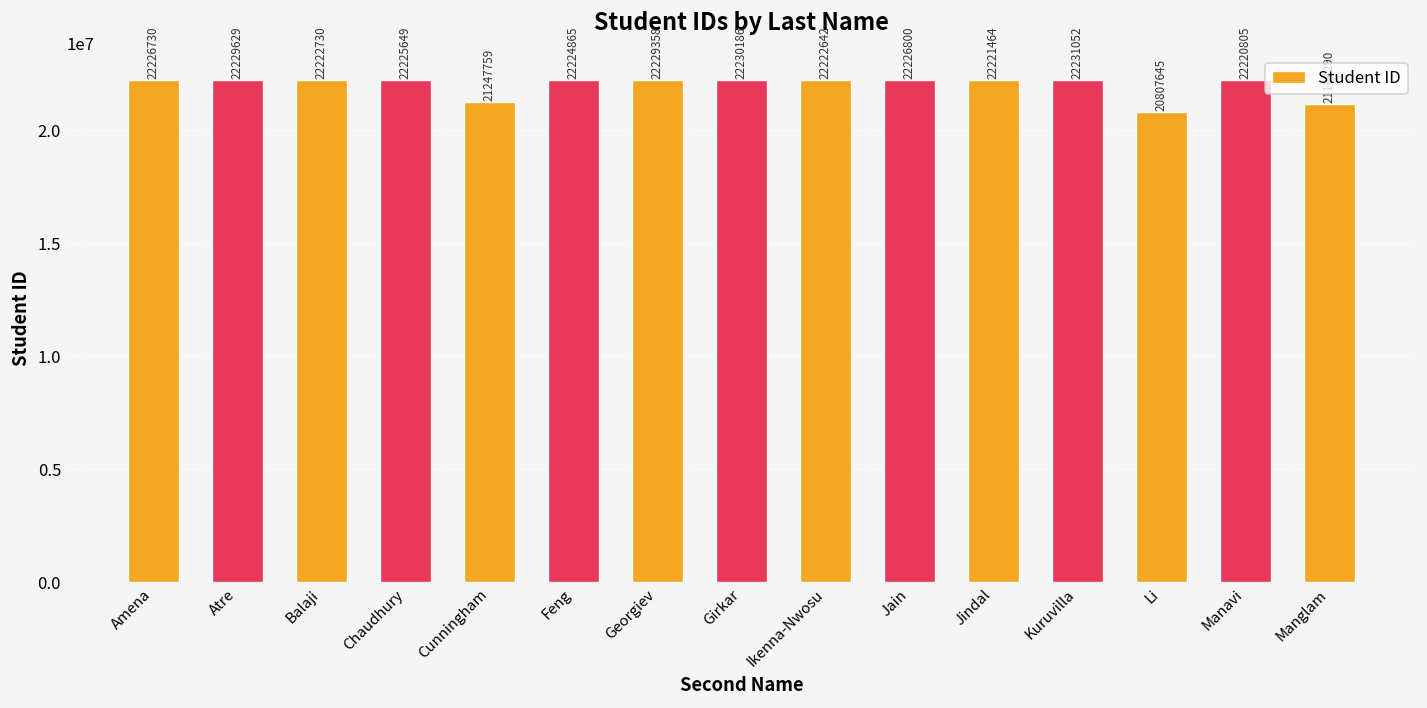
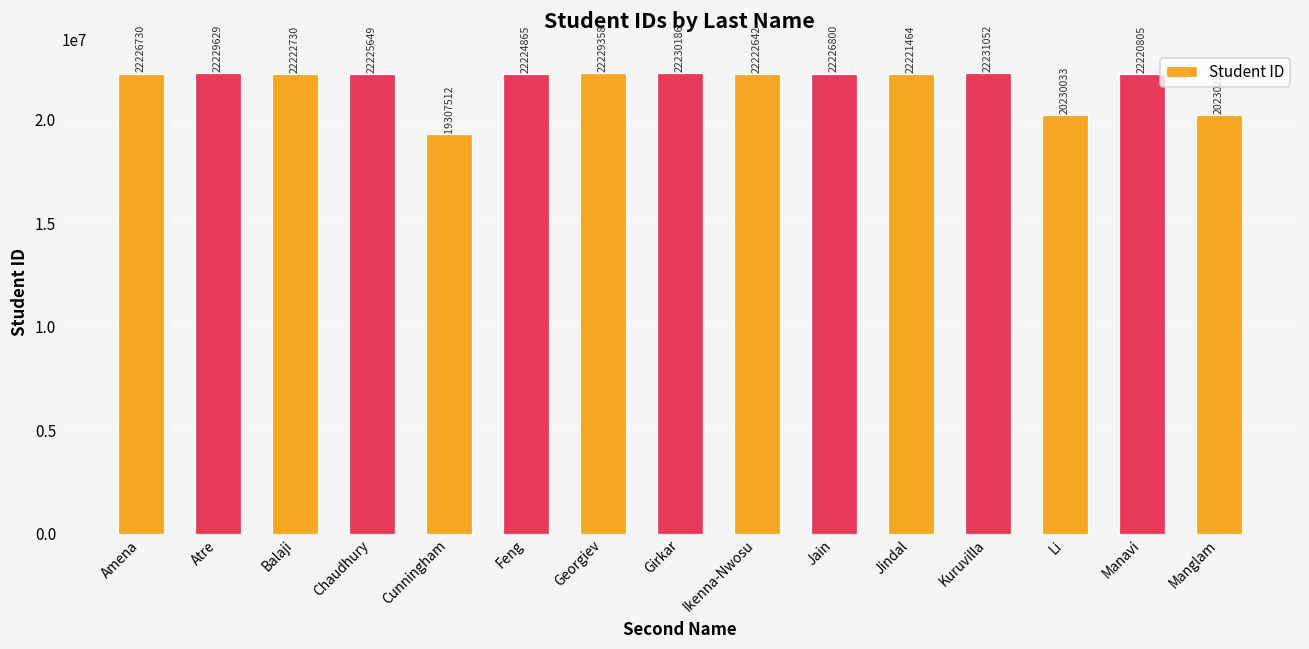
Cunningham: 21247759 -> 19307512
Li: 20807645 -> 20230033
Manglam: 21200000 -> 20200000
